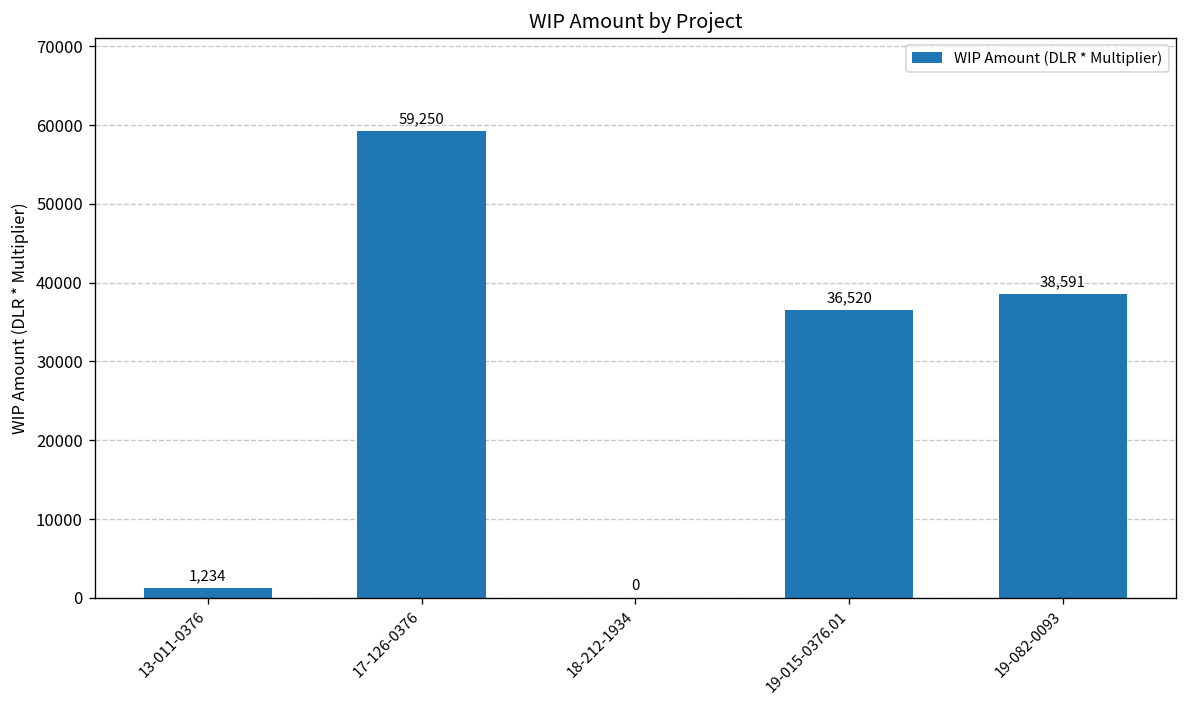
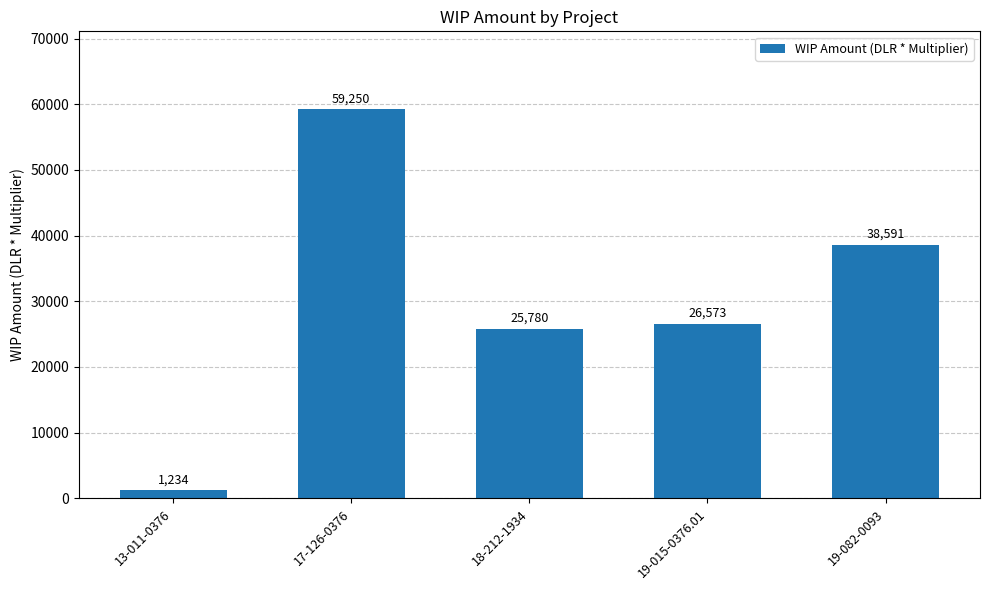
18-212-1934: 0 -> 25,780
19-015-0376.01: 36,520 -> 26,573
